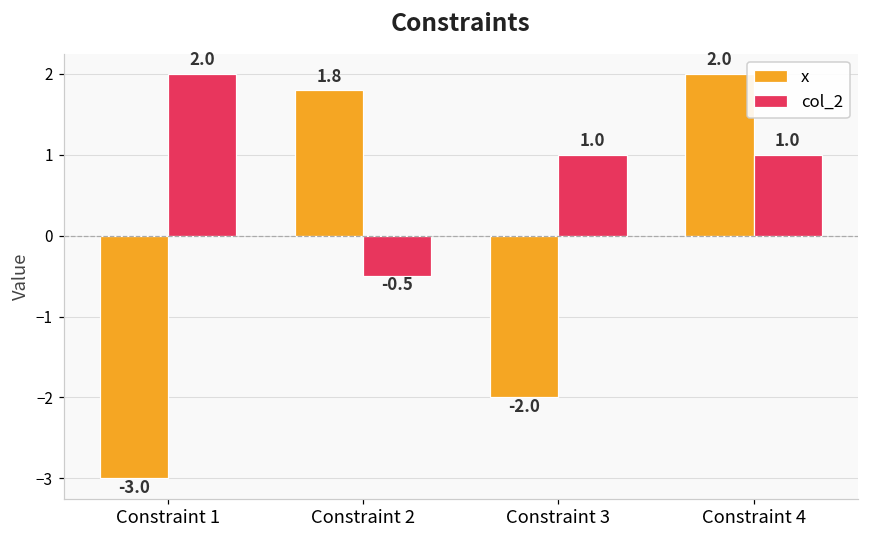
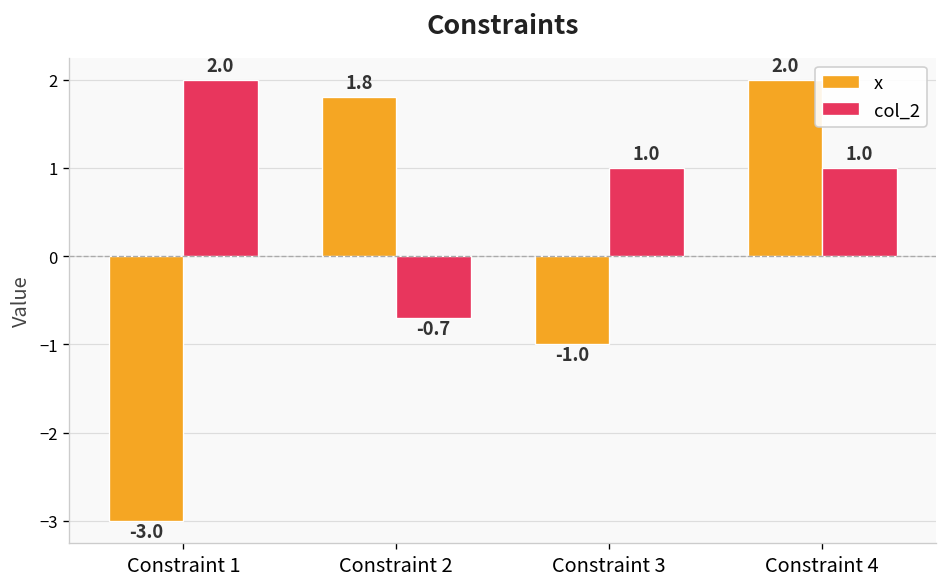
col_2, Constraint 2: -0.5 -> -0.7
x, Constraint 3: -2.0 -> -1.0
